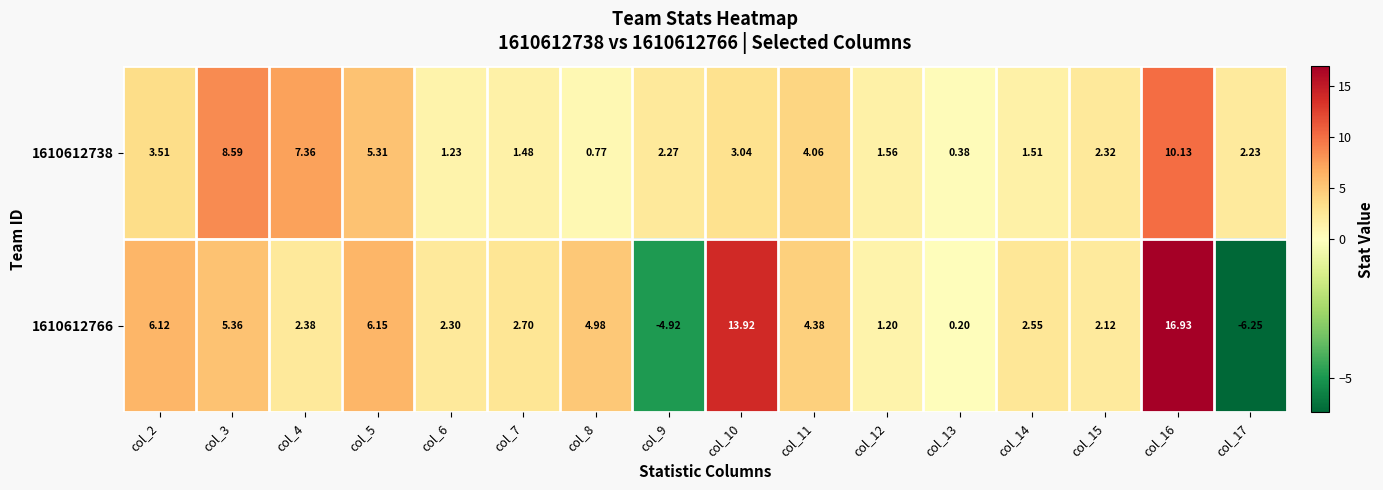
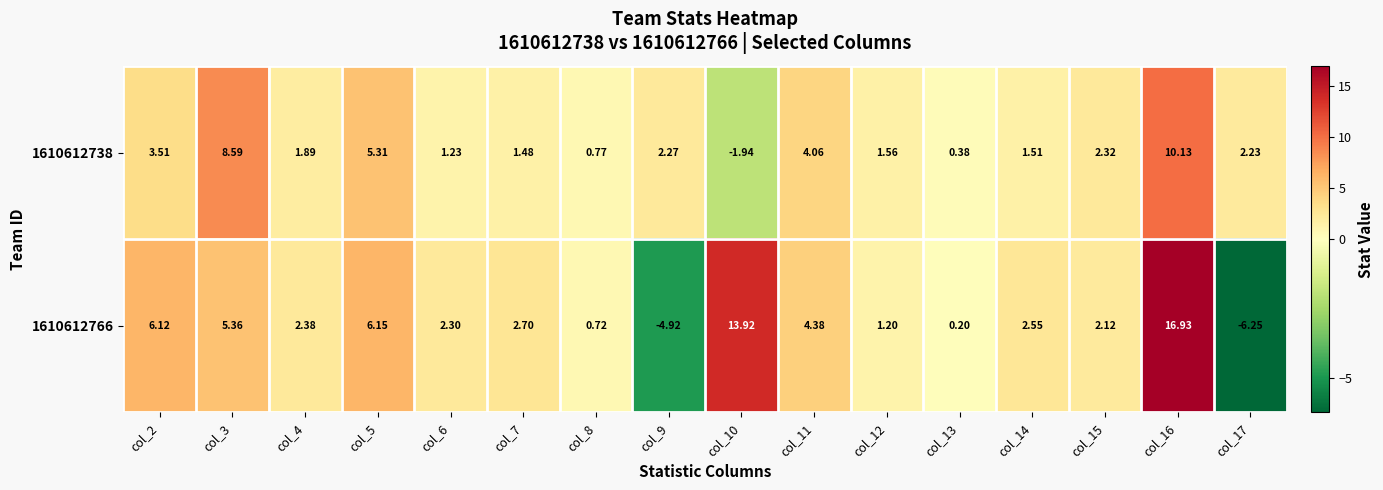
1610612738, col_4: 7.36 -> 1.89
1610612738, col_10: 3.04 -> -1.94
1610612766, col_8: 4.98 -> 0.72
